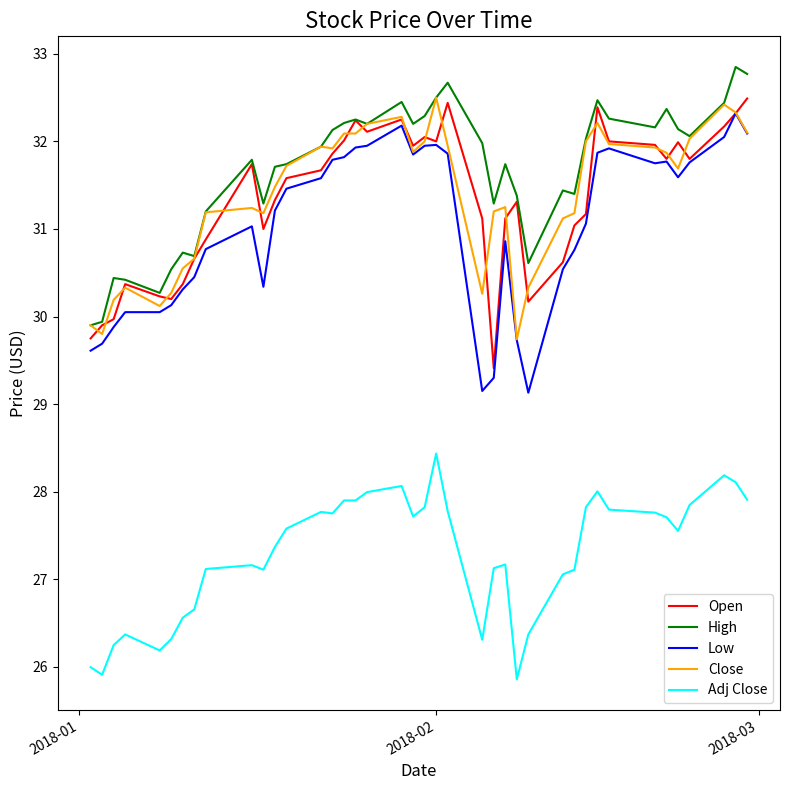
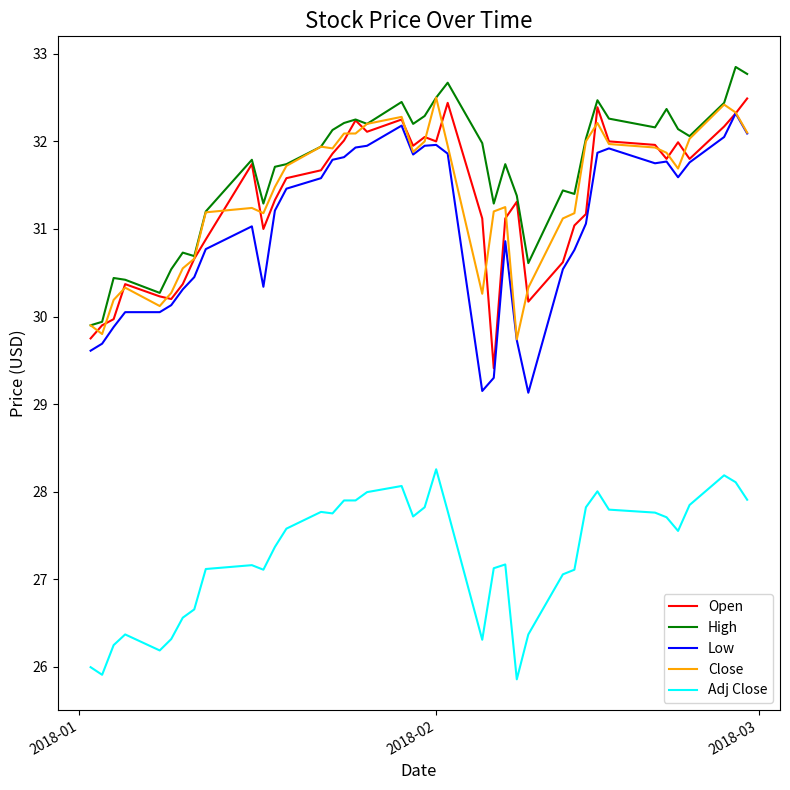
Adj Close, 2018-02: 28.4 -> 28.3
